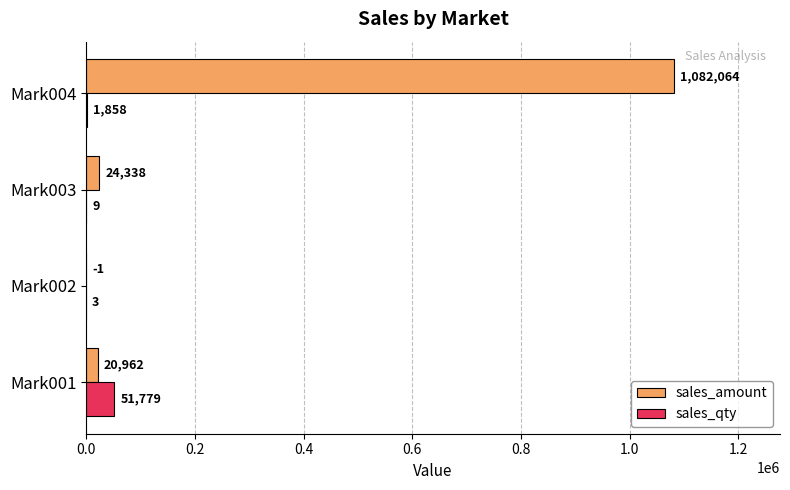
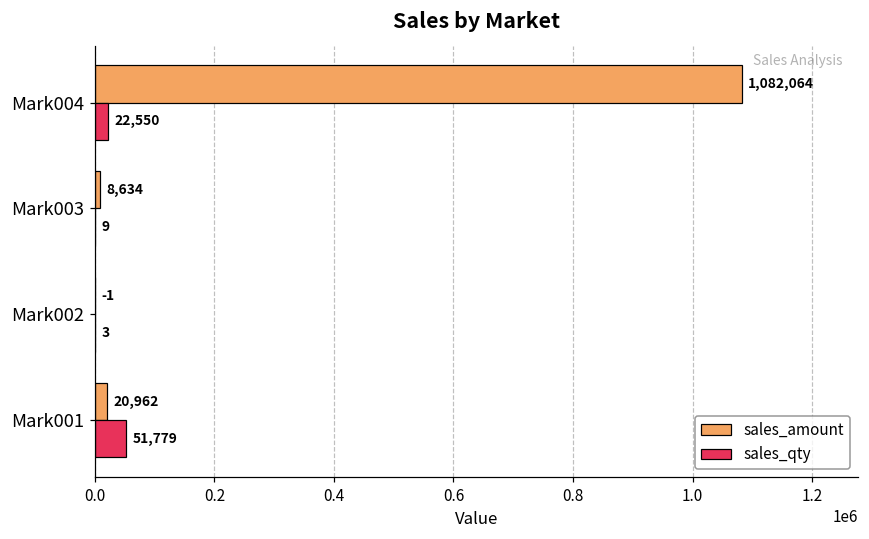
sales_qty, Mark004: 1,858 -> 22,550
sales_amount, Mark003: 24,338 -> 8,634
